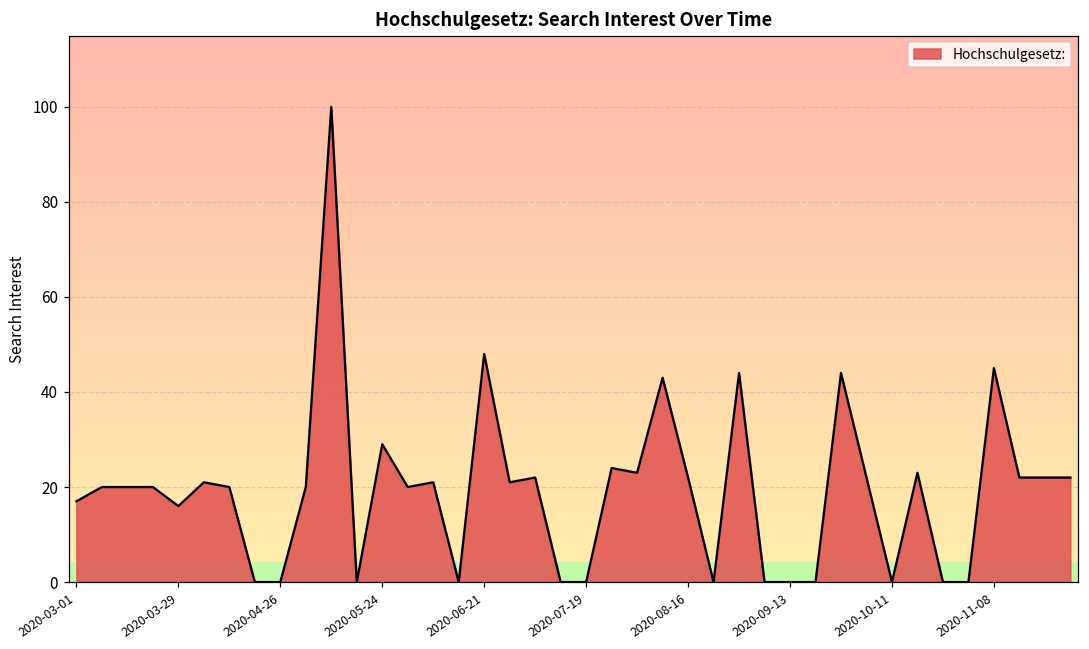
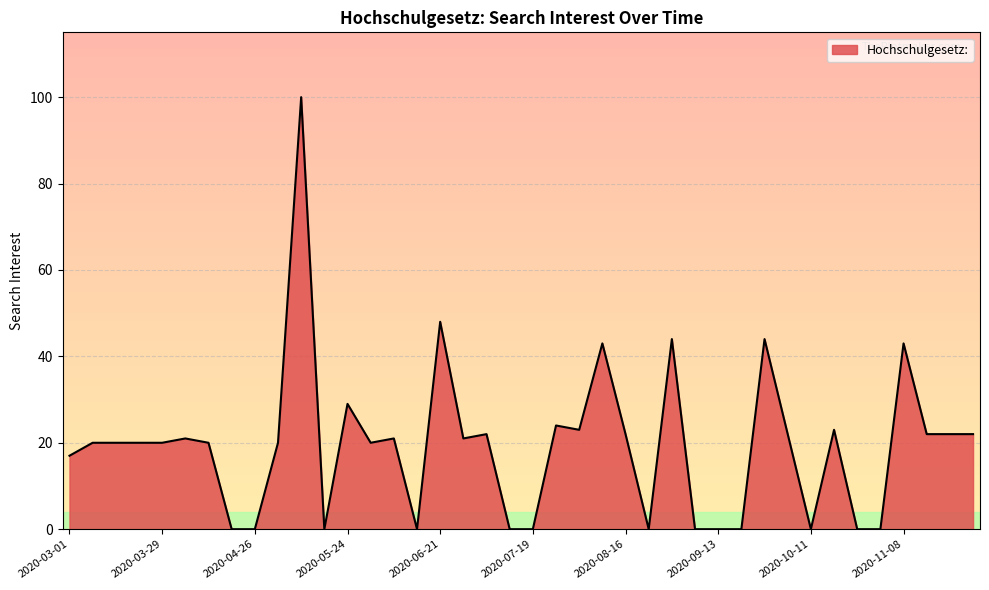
2020-03-29: 16 -> 20
2020-11-08: 45 -> 43
